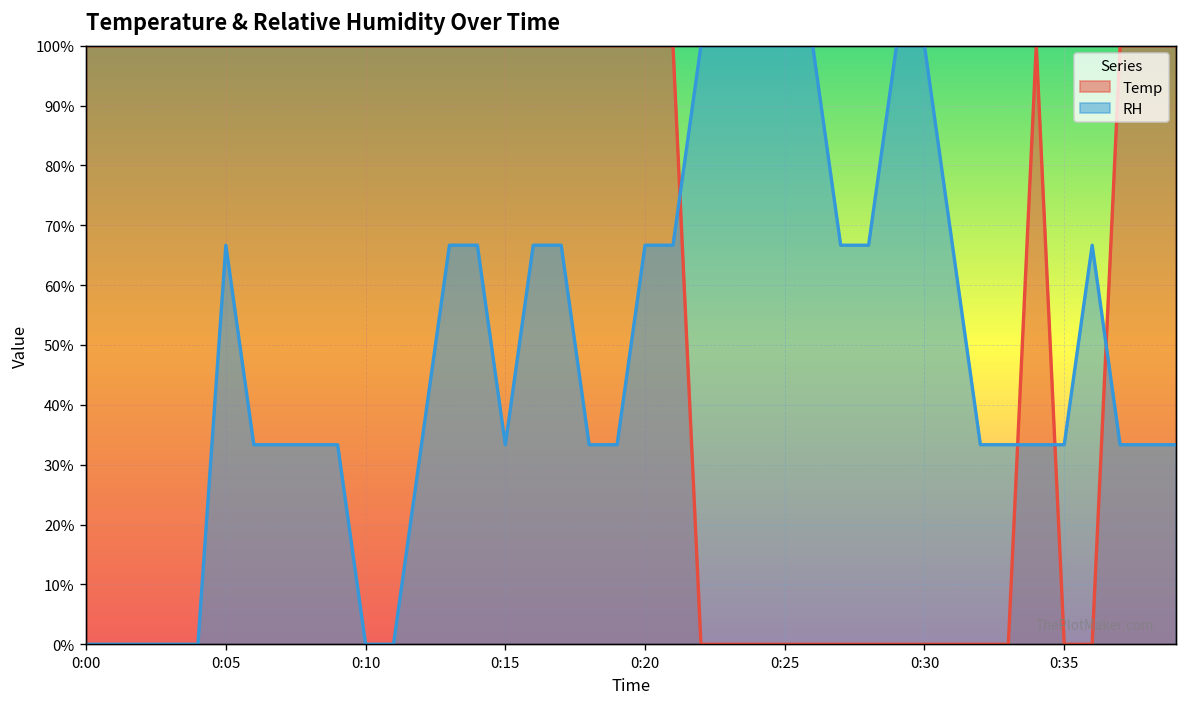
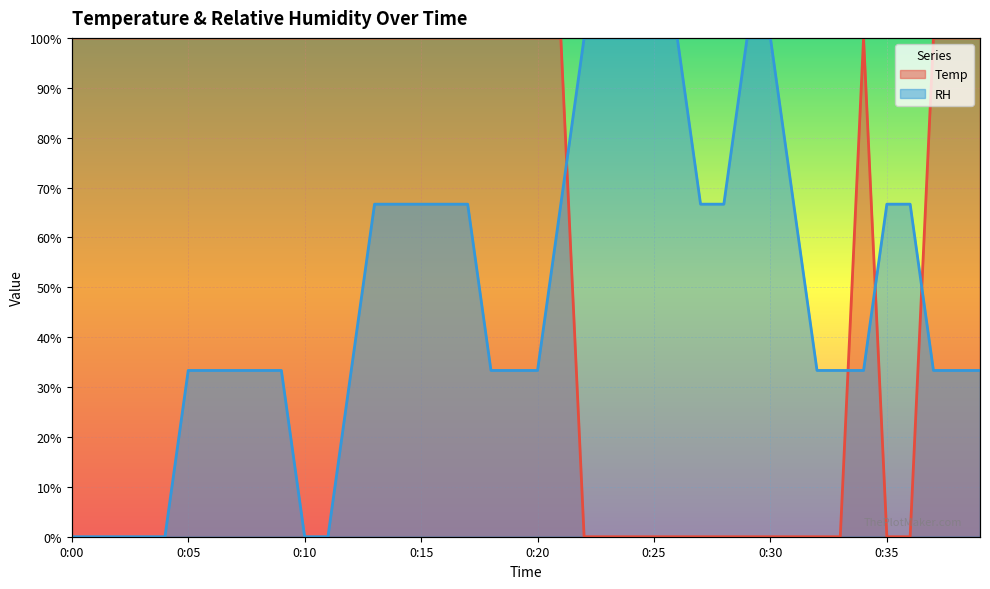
RH, 0:05: 67% -> 33%
RH, 0:15: 33% -> 67%
RH, 0:20: 67% -> 33%
RH, 0:35: 33% -> 67%
